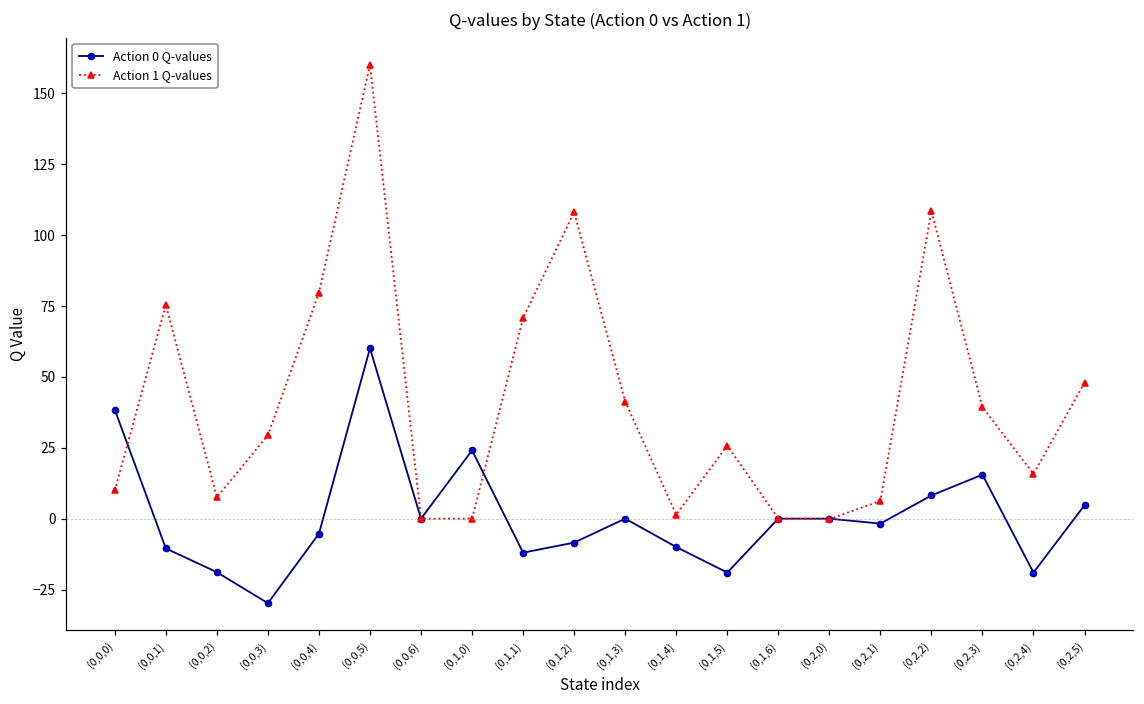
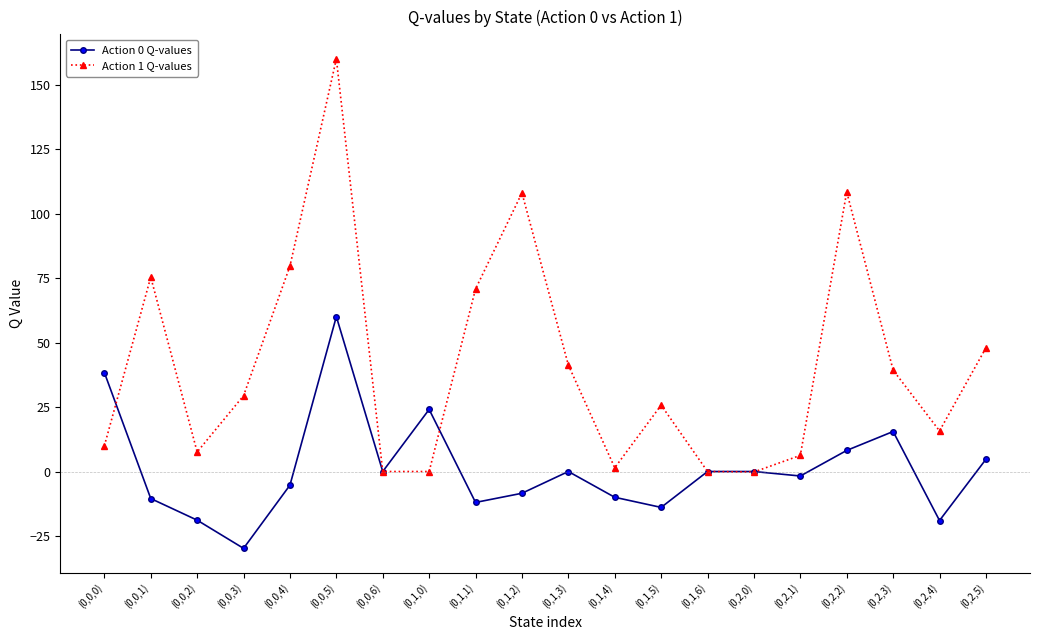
Action 0 Q-values, (0,1,5): -19 -> -14
